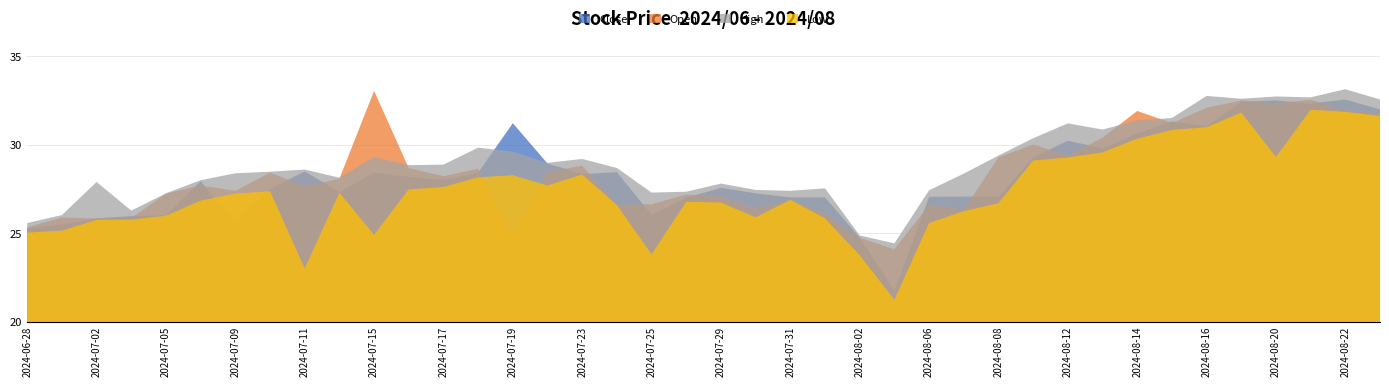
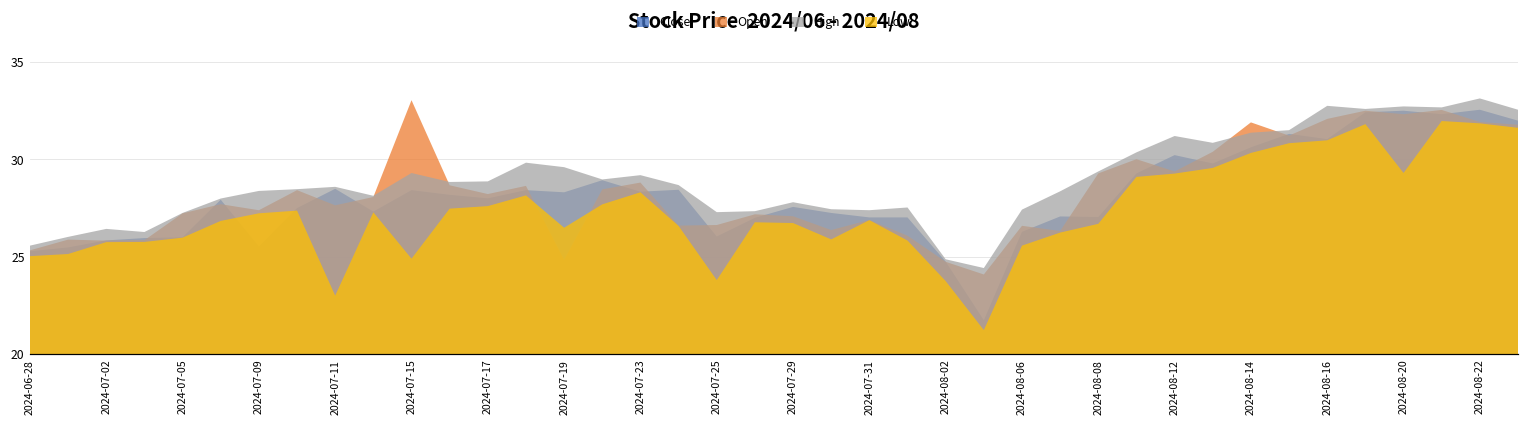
High, 2024-07-02: 27.9 -> 26.4
Close, 2024-07-19: 31.2 -> 28.3
Low, 2024-07-19: 28.3 -> 26.5
Close, 2024-08-06: 27.1 -> 26.3
